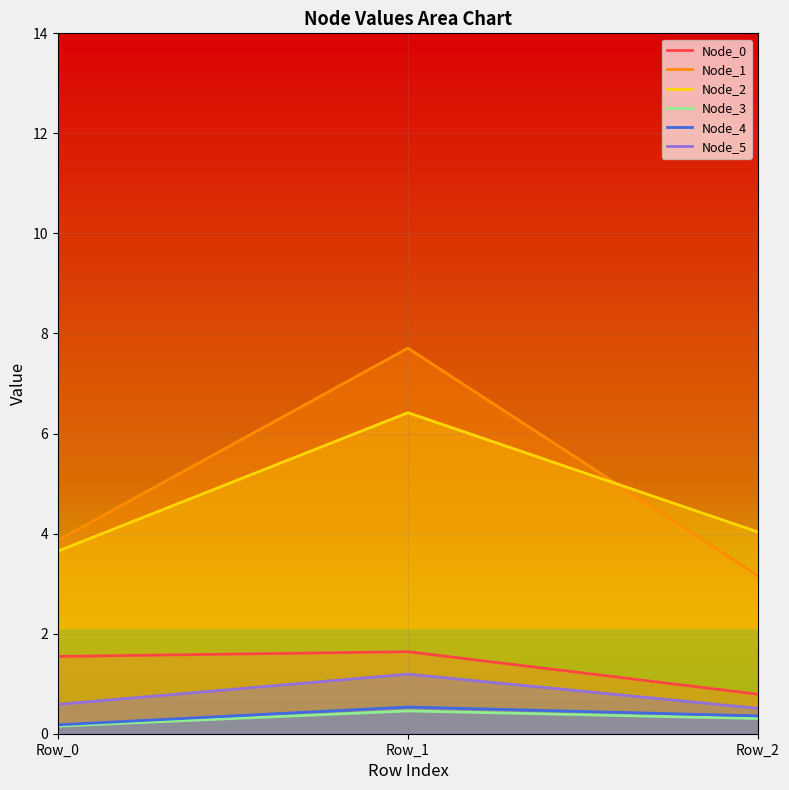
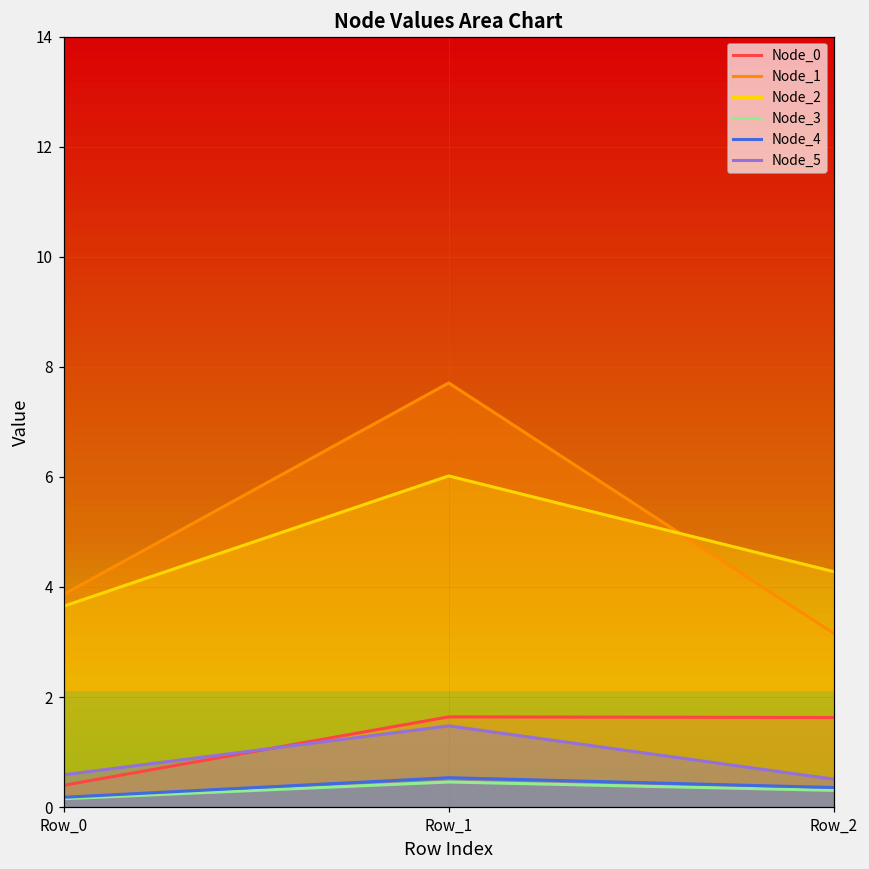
Node_0, Row_0: 1.5 -> 0.4
Node_2, Row_1: 6.4 -> 6.0
Node_5, Row_1: 1.2 -> 1.5
Node_0, Row_2: 0.8 -> 1.6
Node_2, Row_2: 4.0 -> 4.3
